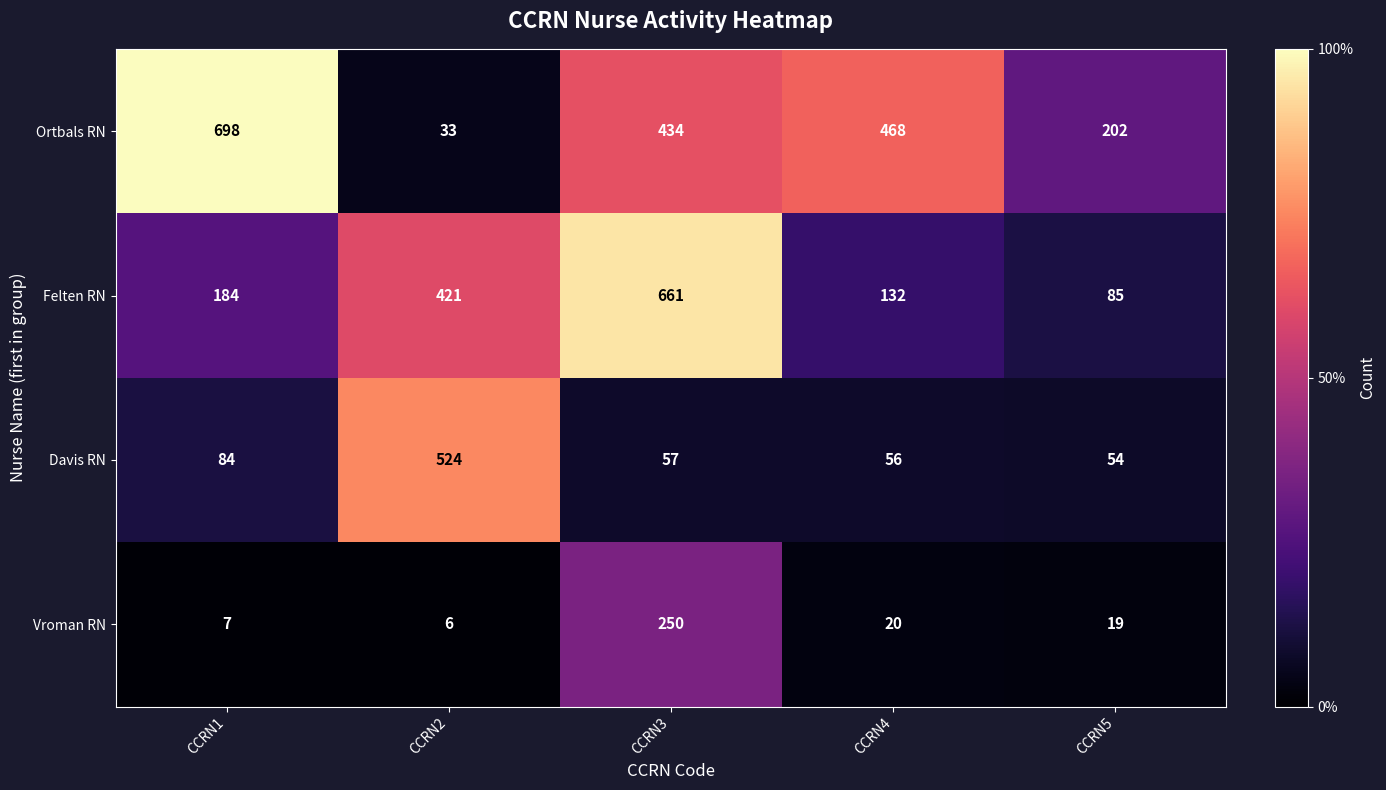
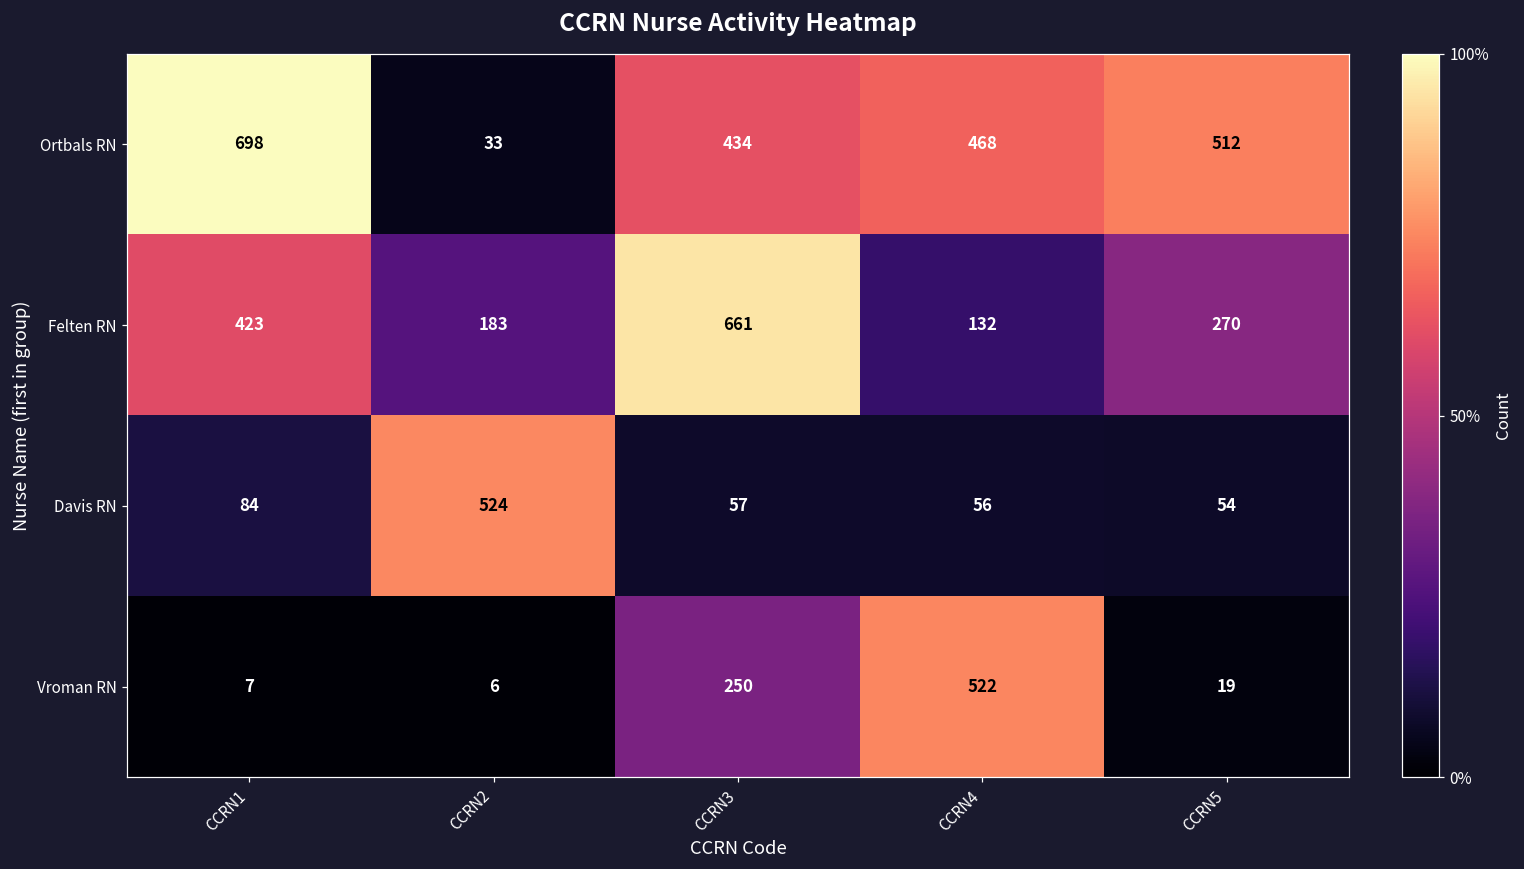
Ortbals RN, CCRN5: 202 -> 512
Felten RN, CCRN1: 184 -> 423
Felten RN, CCRN2: 421 -> 183
Felten RN, CCRN5: 85 -> 270
Vroman RN, CCRN4: 20 -> 522
